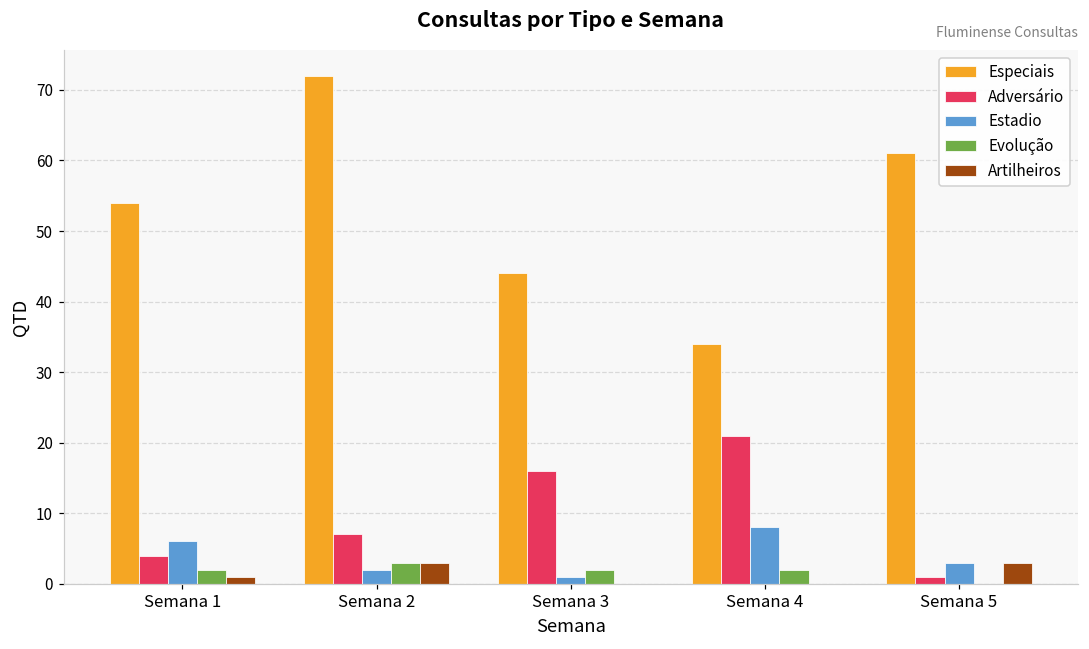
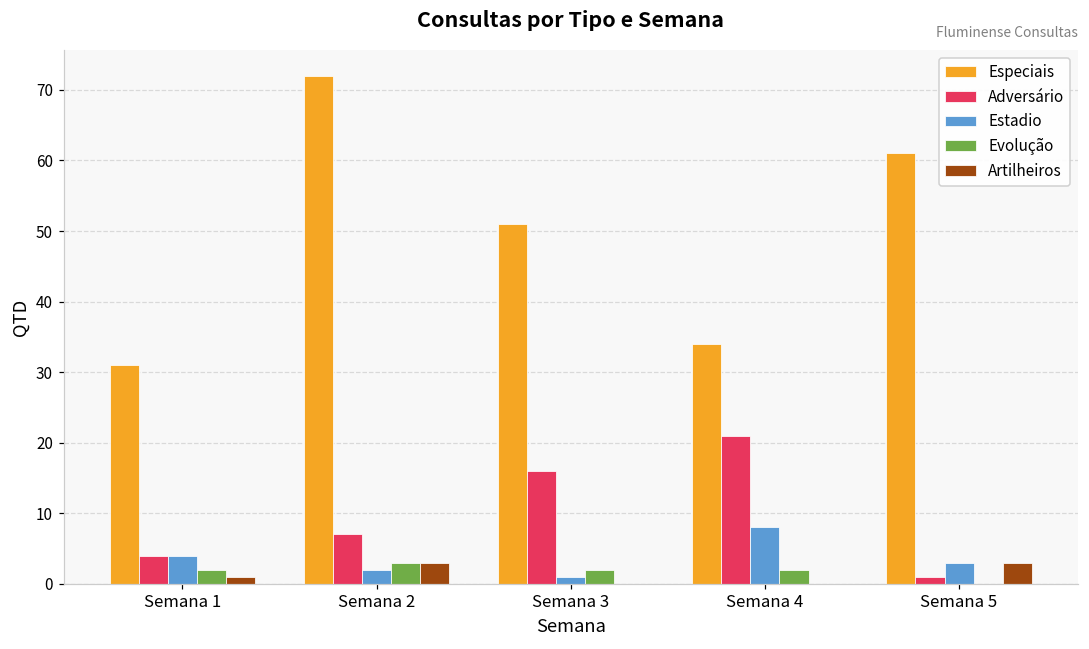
Especiais, Semana 1: 54 -> 31
Estadio, Semana 1: 6 -> 4
Especiais, Semana 3: 44 -> 51
